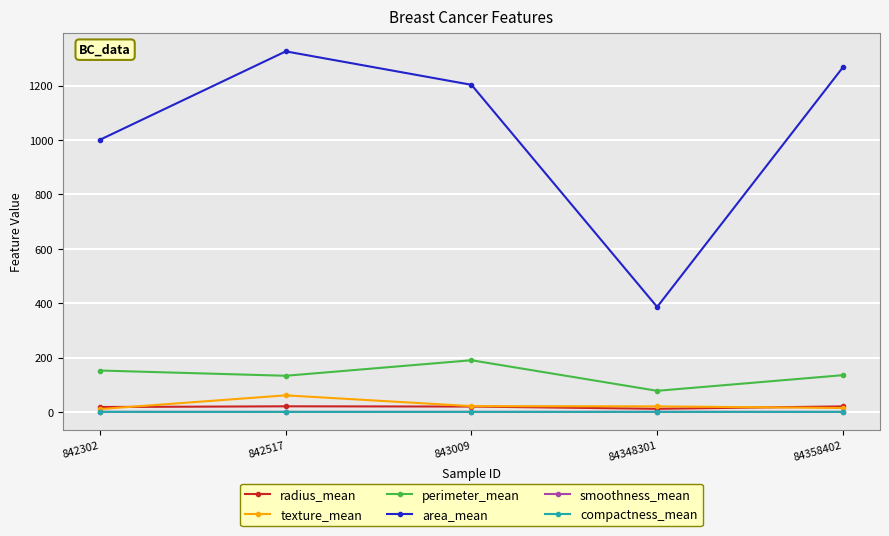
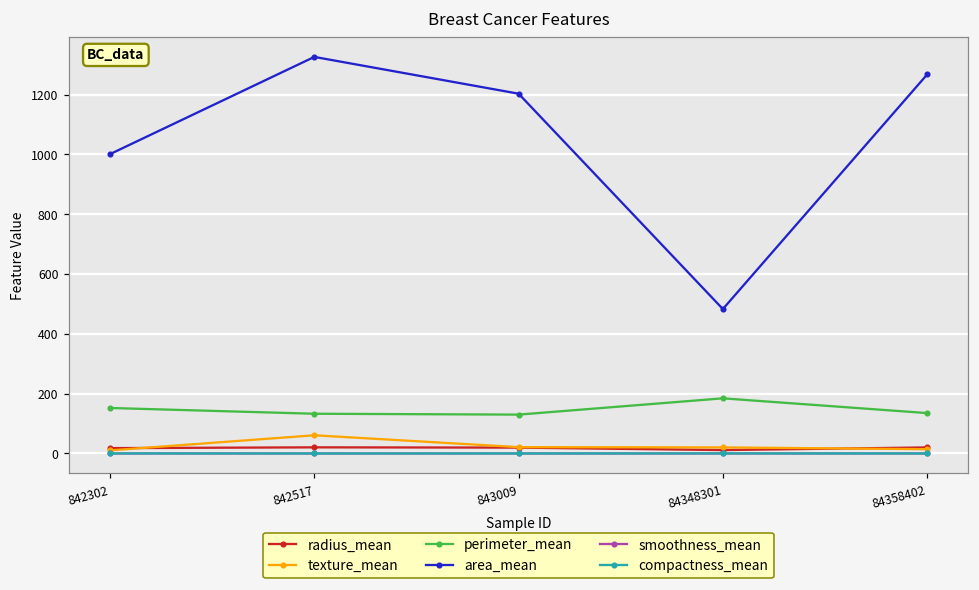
perimeter_mean, 843009: 190 -> 130
perimeter_mean, 84348301: 80 -> 180
area_mean, 84348301: 390 -> 480
